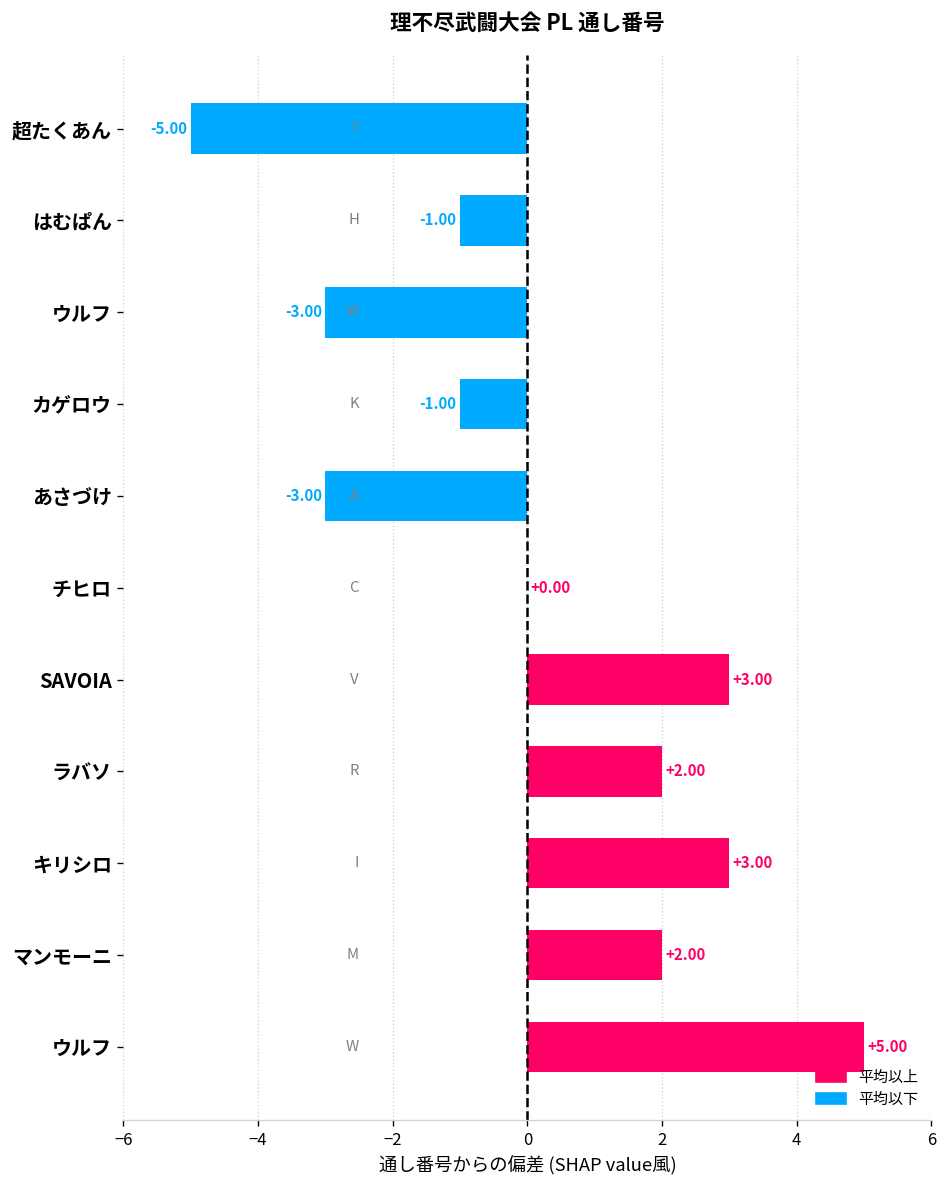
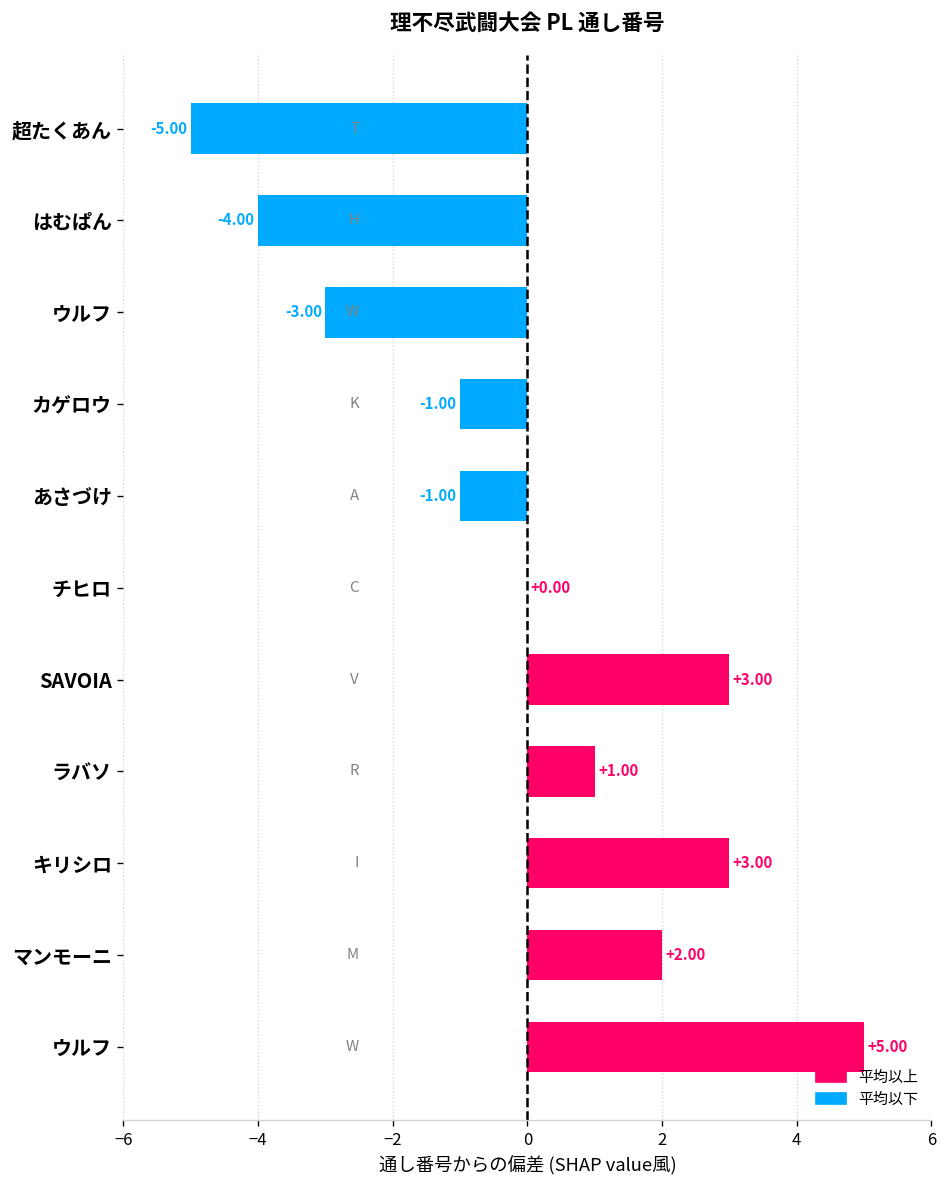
はむぱん: -1.00 -> -4.00
あさづけ: -3.00 -> -1.00
ラバソ: +2.00 -> +1.00
